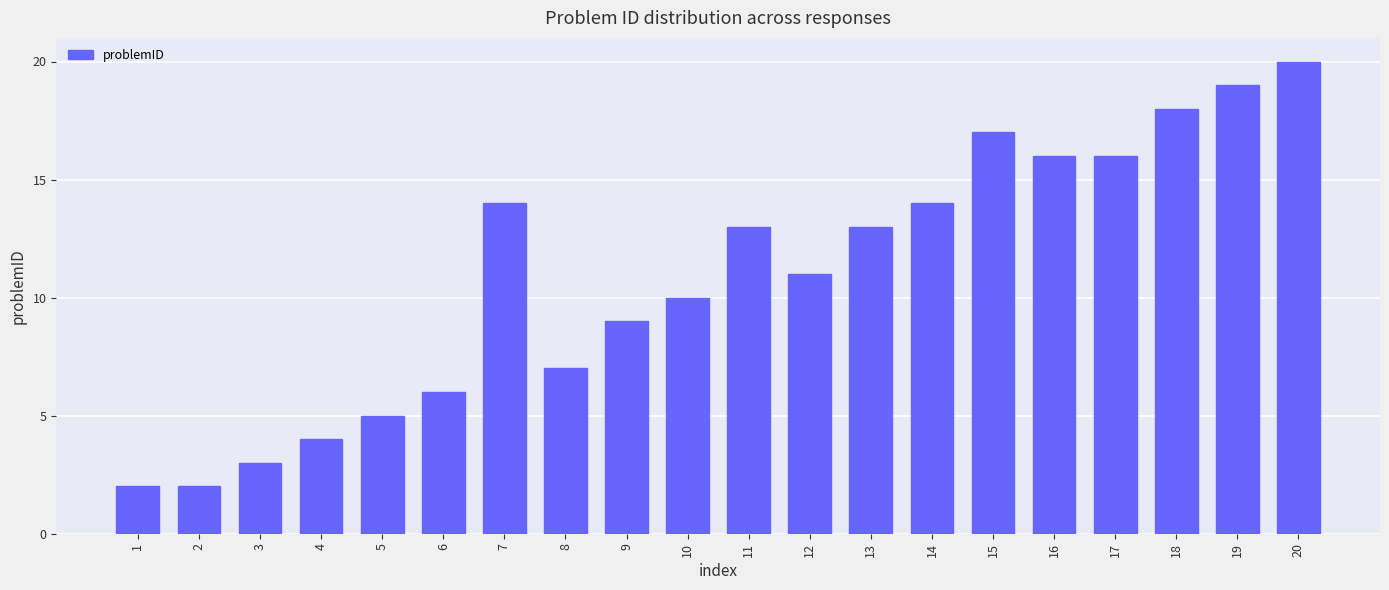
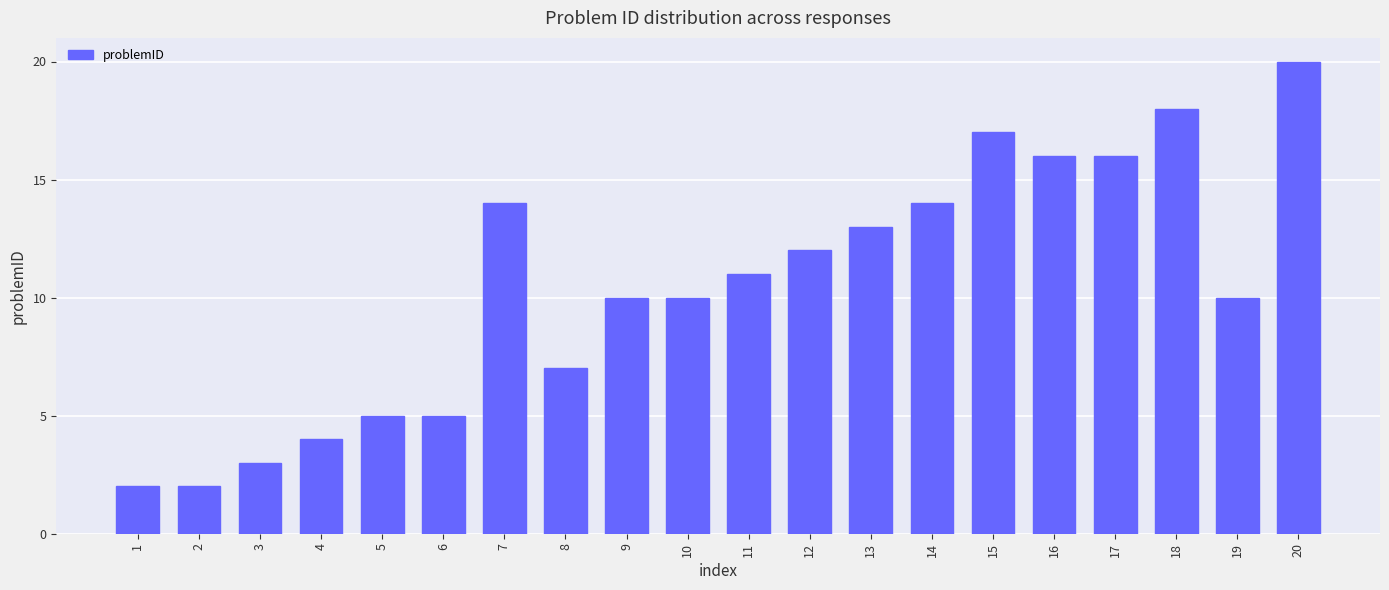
6: 6 -> 5
9: 9 -> 10
11: 13 -> 11
12: 11 -> 12
19: 19 -> 10
